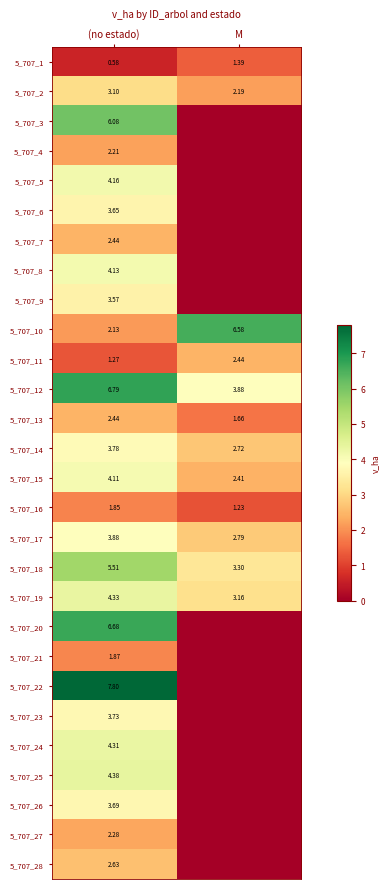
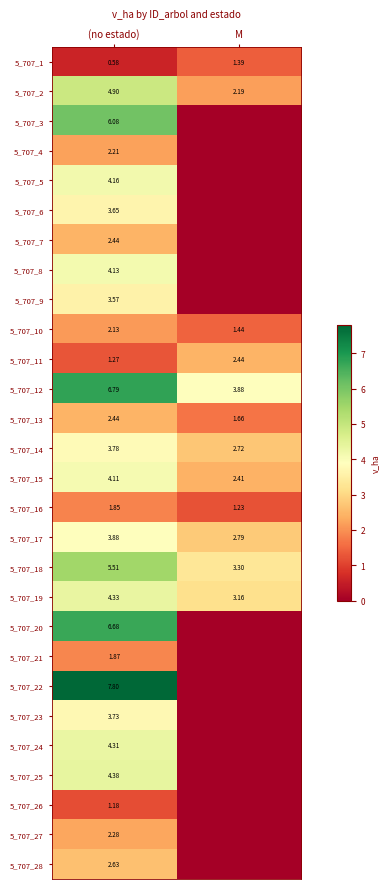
5_707_2, (no estado): 3.10 -> 4.90
5_707_10, M: 6.58 -> 1.44
5_707_26, (no estado): 3.69 -> 1.18
